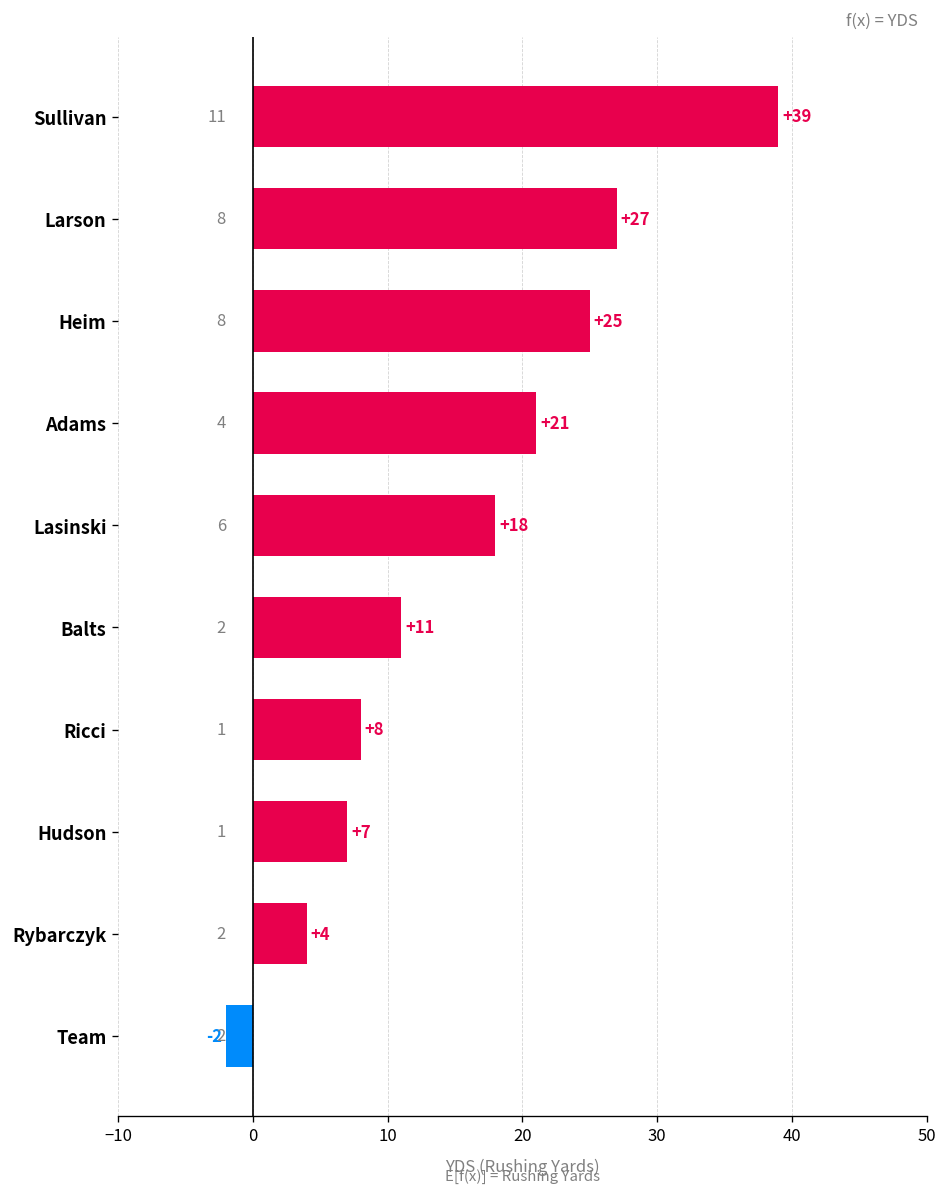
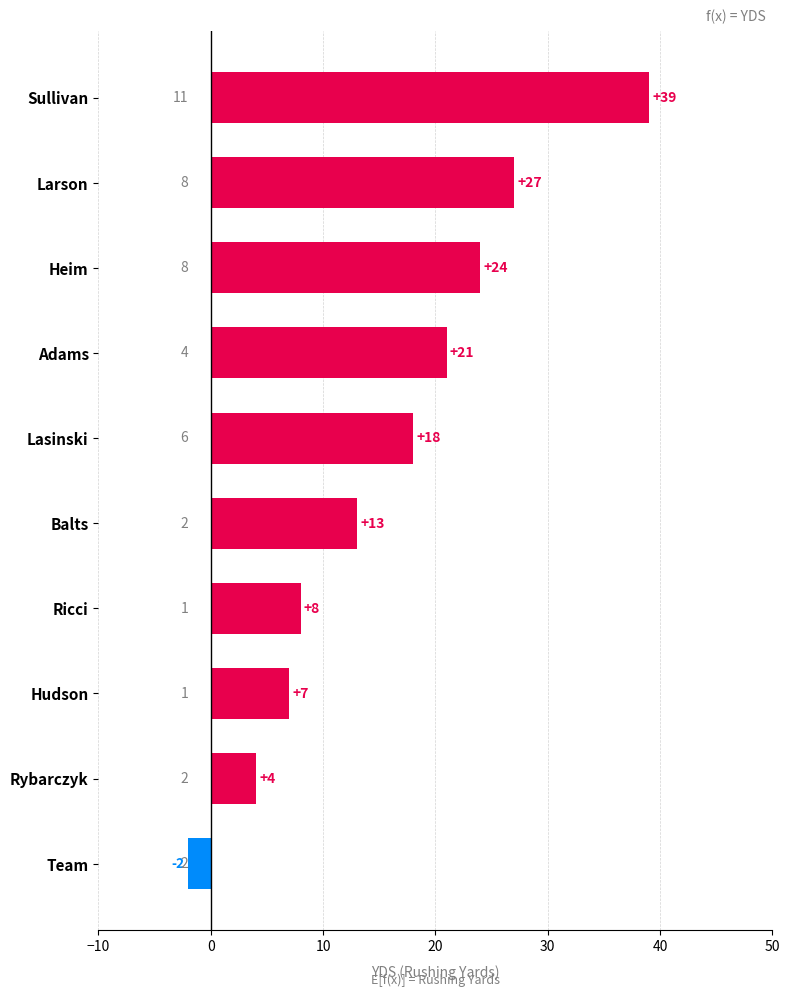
Heim: +25 -> +24
Balts: +11 -> +13
